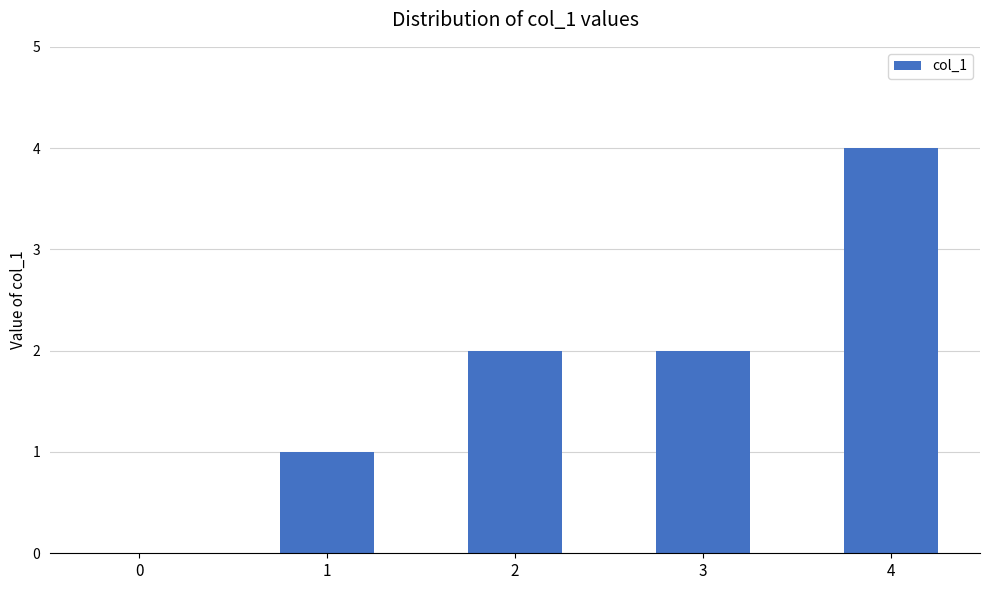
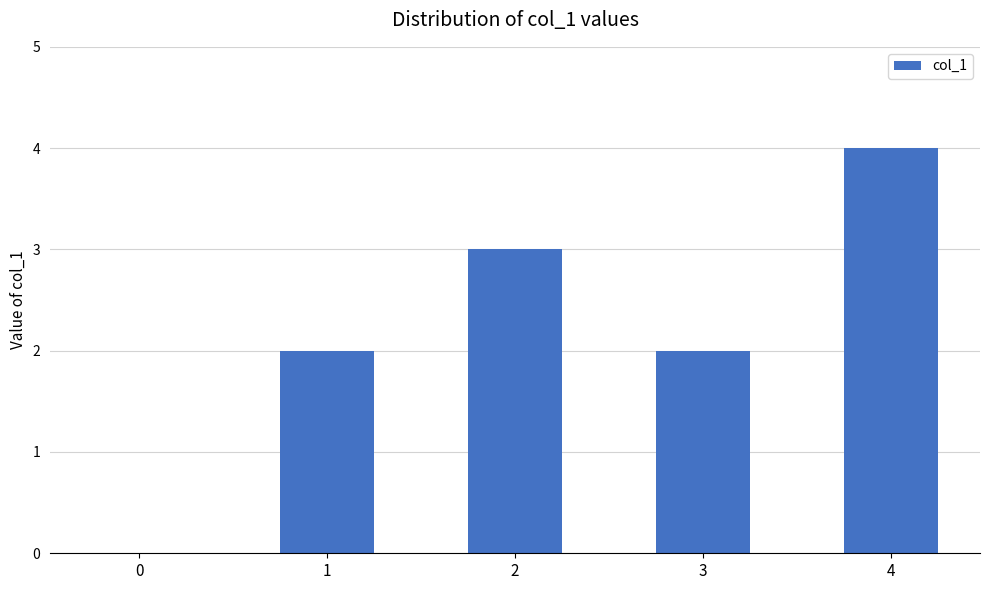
1: 1 -> 2
2: 2 -> 3
